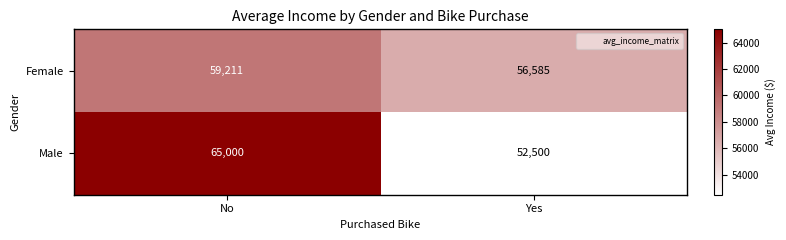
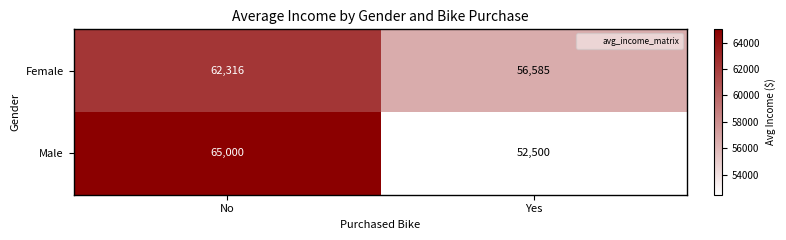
Female, No: 59,211 -> 62,316
